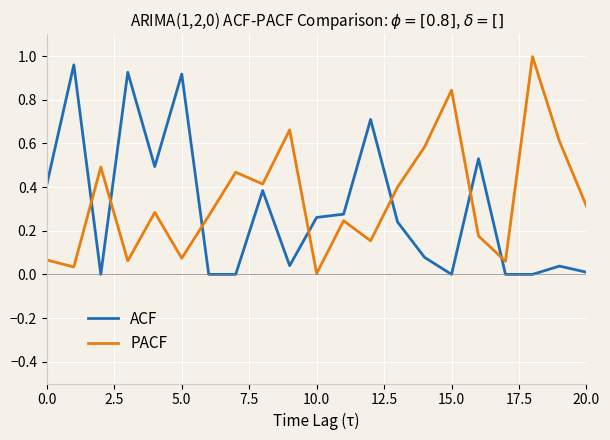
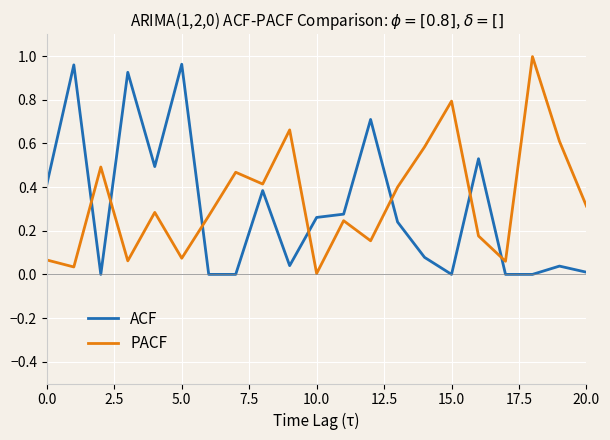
ACF, 5.0: 0.92 -> 0.96
PACF, 15.0: 0.84 -> 0.79
